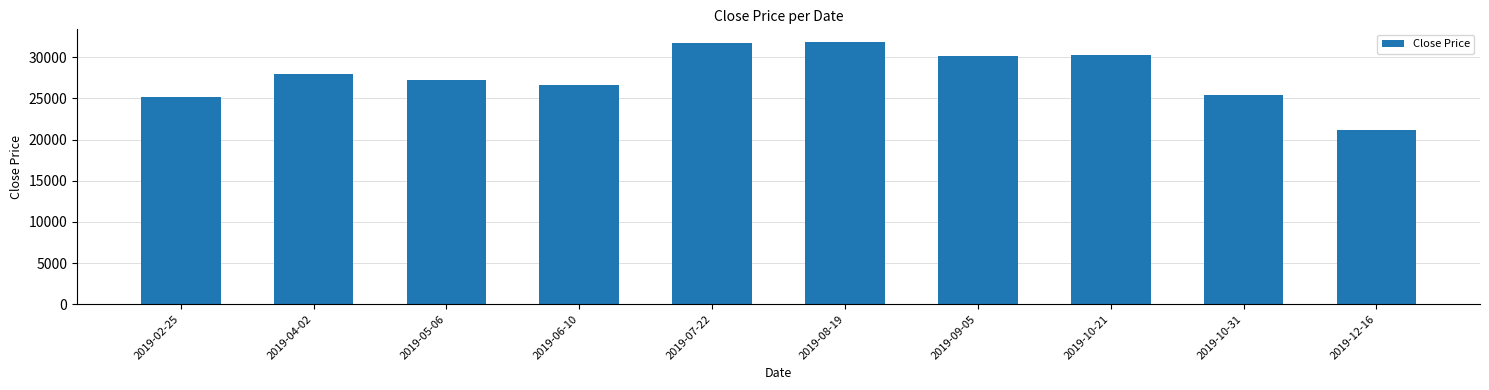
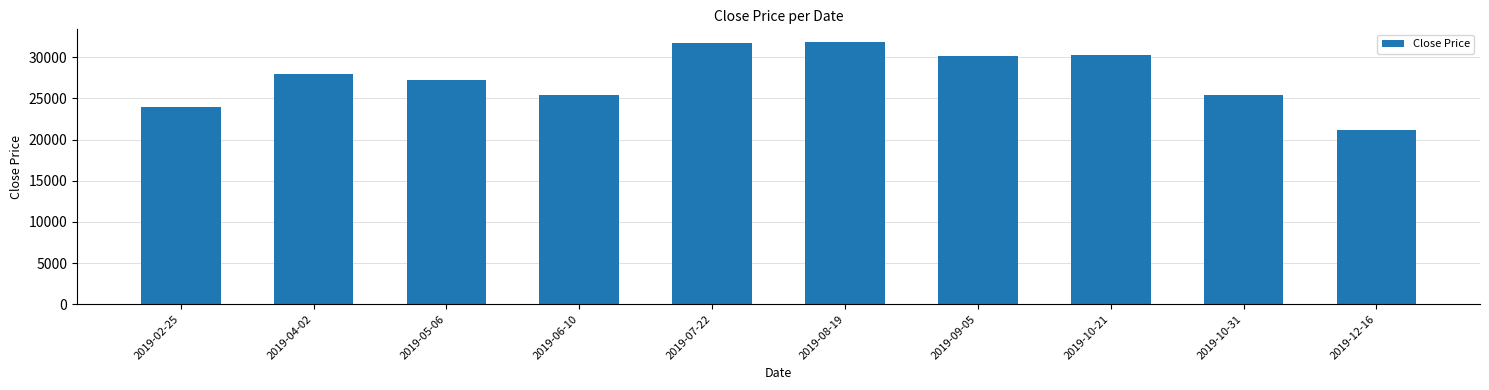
2019-02-25: 25000 -> 24000
2019-06-10: 27000 -> 25000
